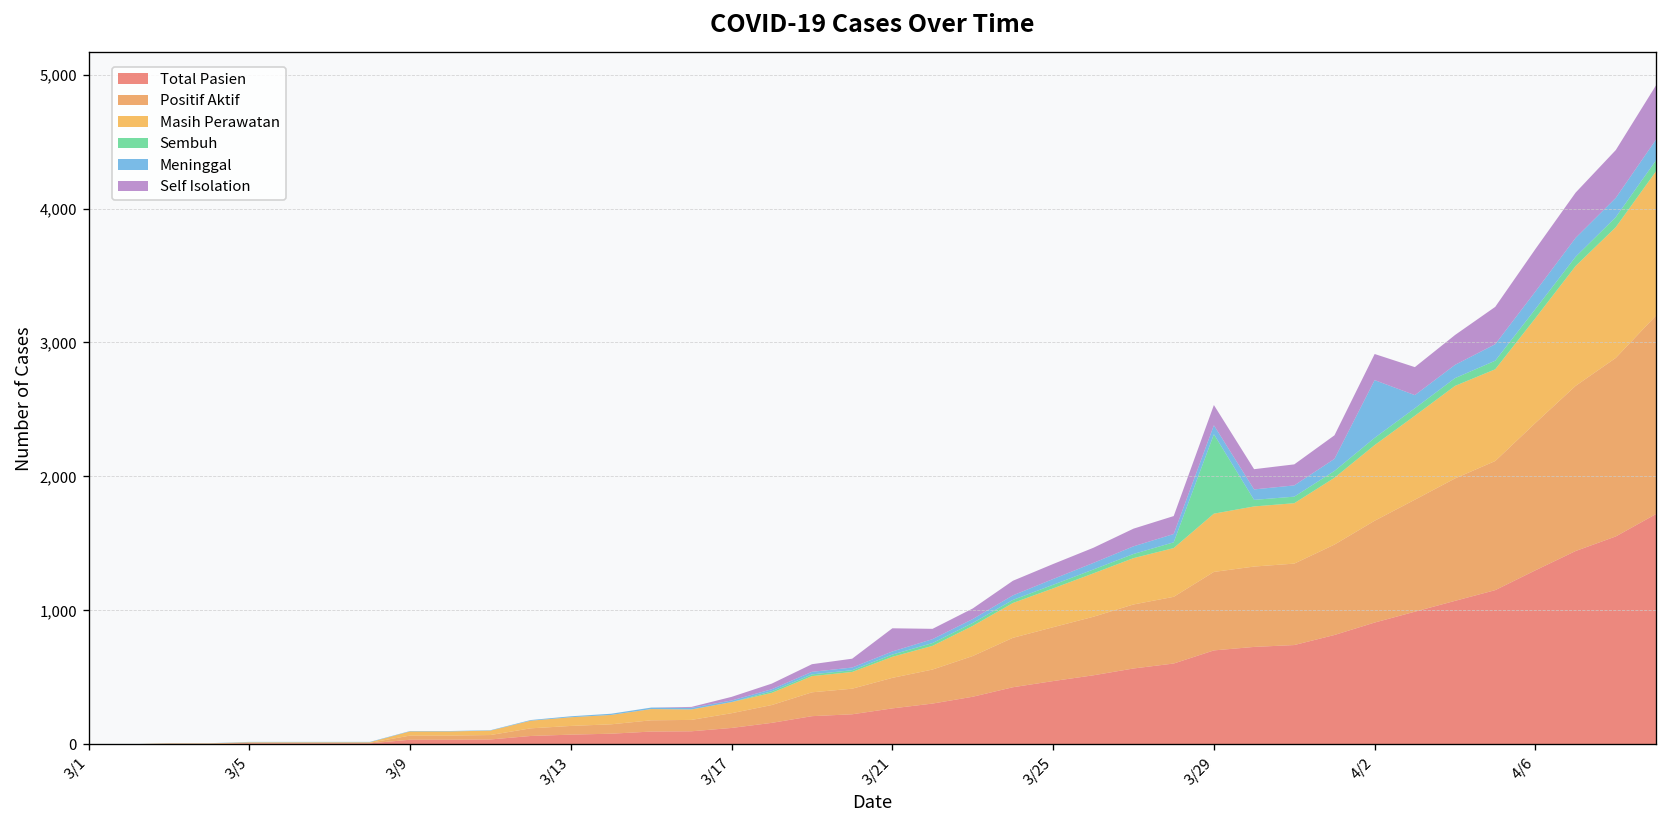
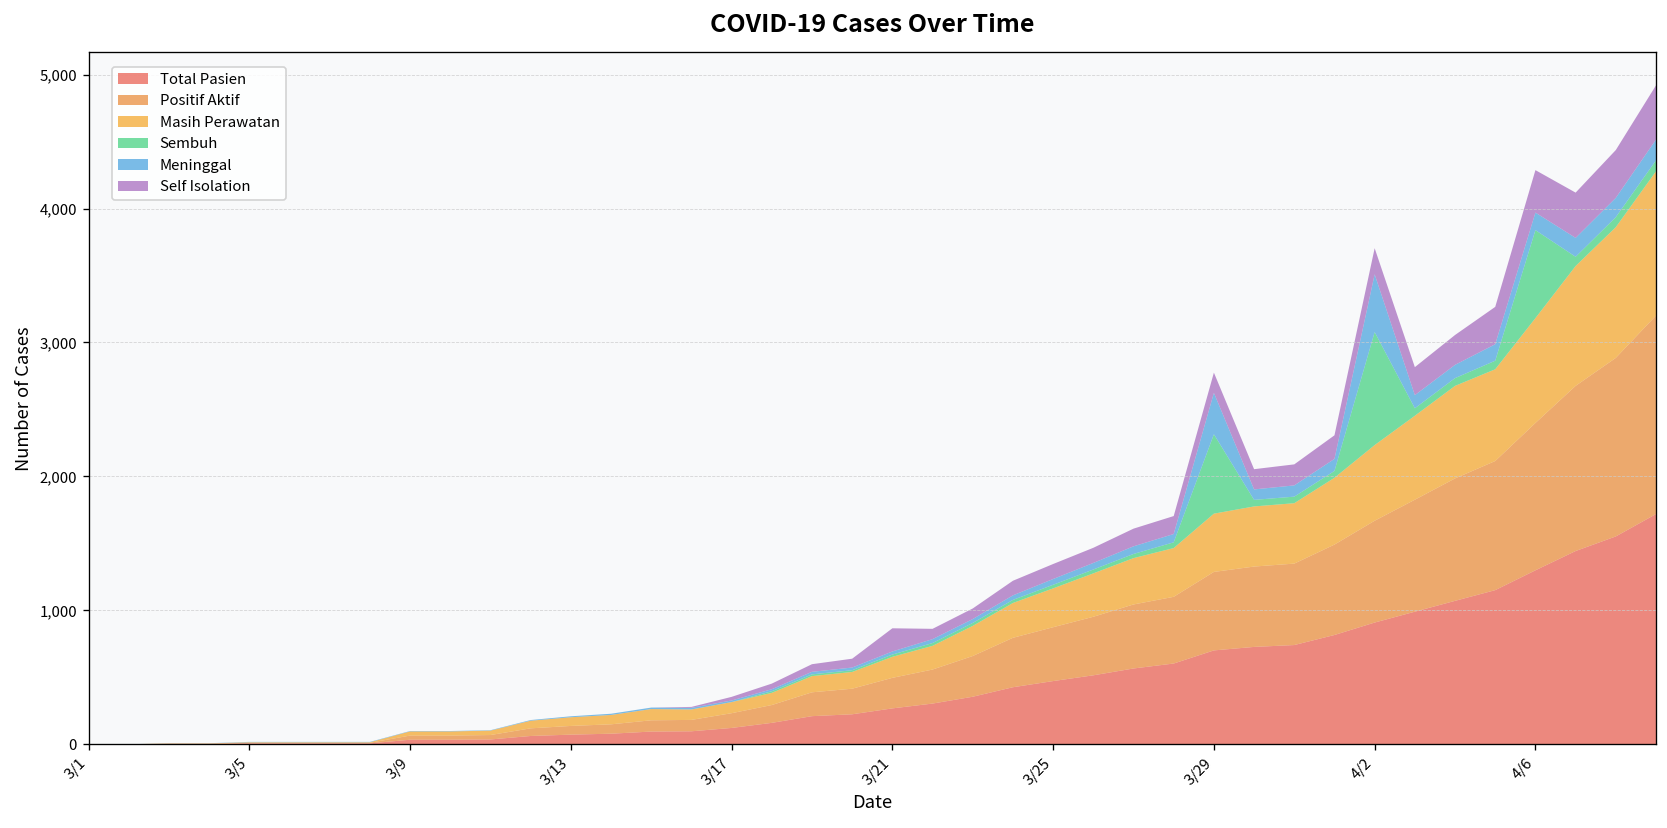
Meninggal, 3/29: 70 -> 310
Sembuh, 4/2: 50 -> 840
Sembuh, 4/6: 70 -> 660
